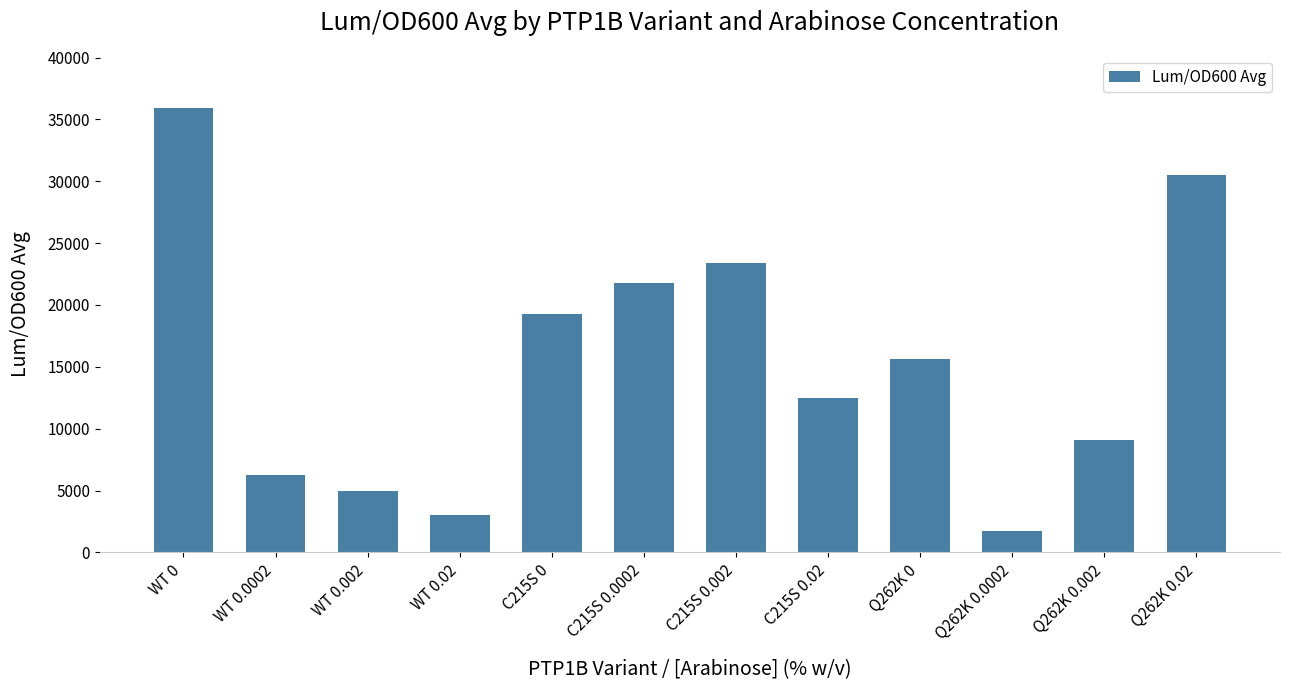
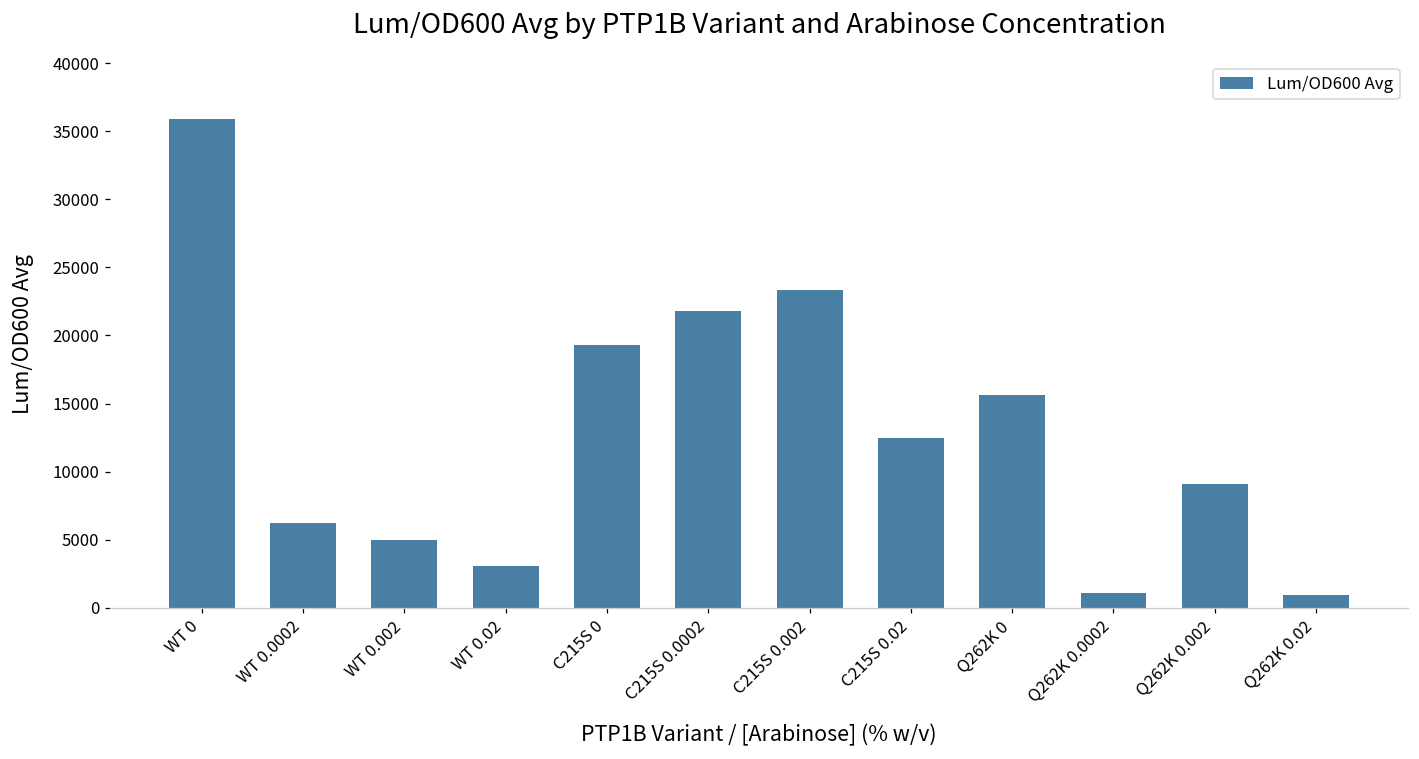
Q262K 0.0002: 1700 -> 1100
Q262K 0.02: 30500 -> 900
